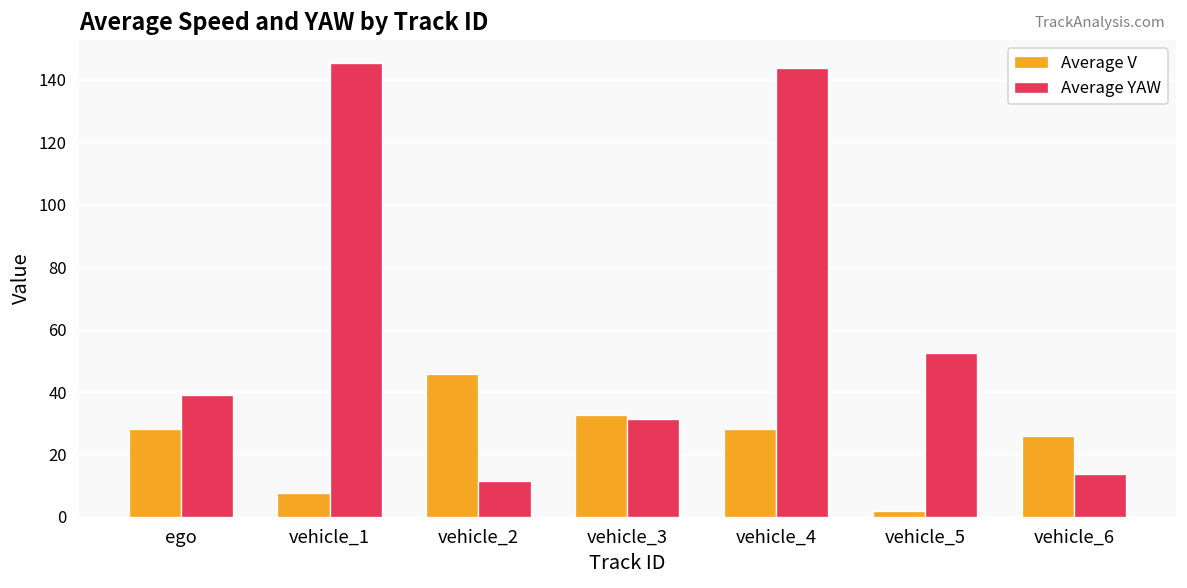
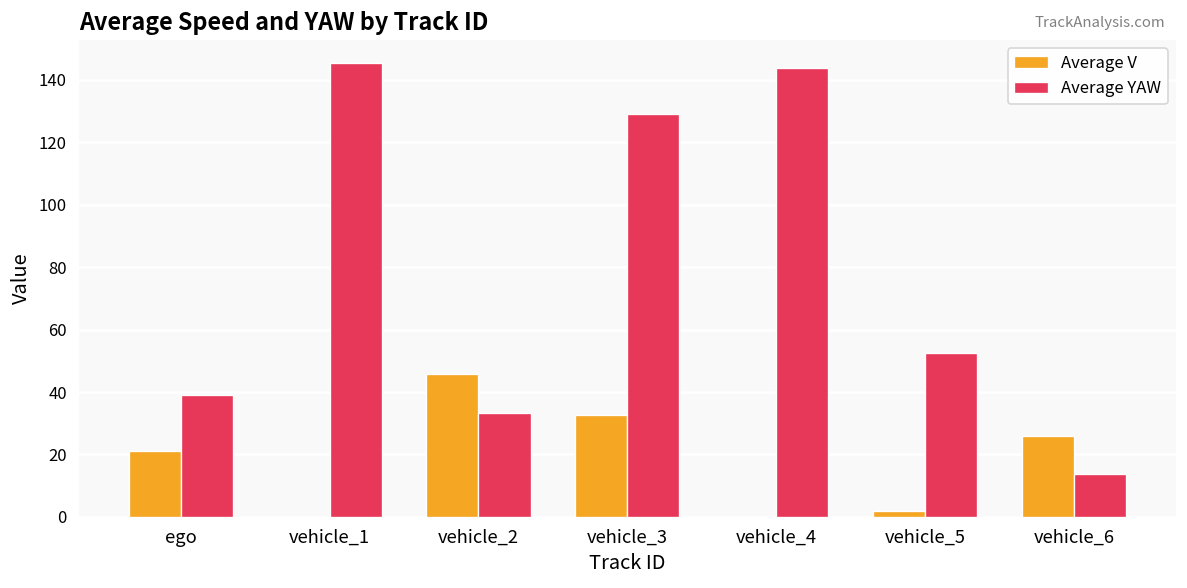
Average V, ego: 28 -> 21
Average V, vehicle_1: 8 -> 0
Average YAW, vehicle_2: 11 -> 33
Average YAW, vehicle_3: 31 -> 129
Average V, vehicle_4: 28 -> 0
